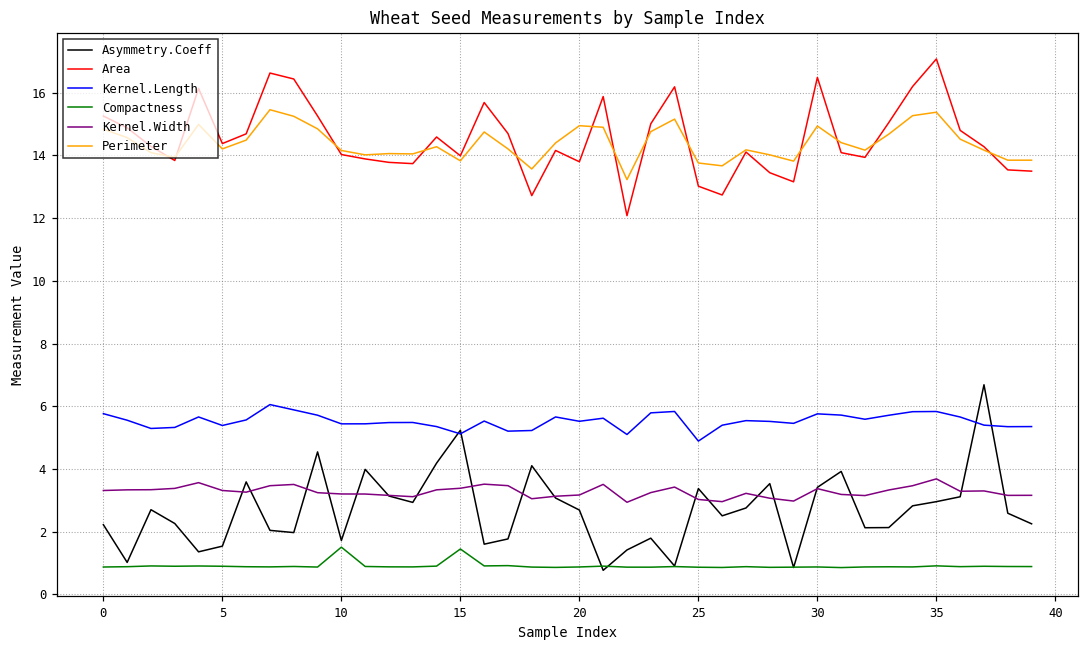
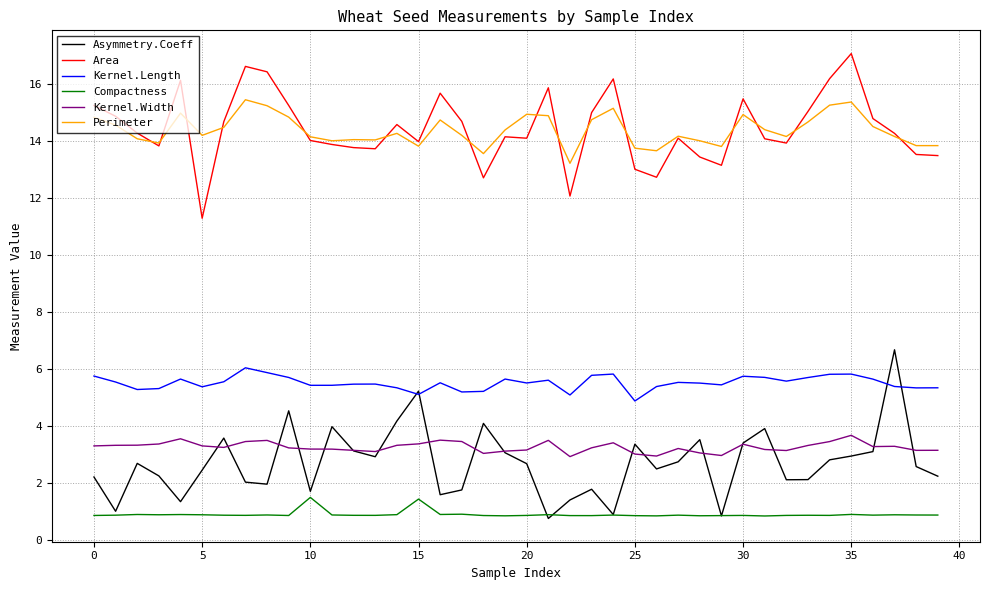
Asymmetry.Coeff, 5: 1.5 -> 2.5
Area, 5: 14.4 -> 11.3
Area, 20: 13.8 -> 14.1
Area, 30: 16.5 -> 15.5
